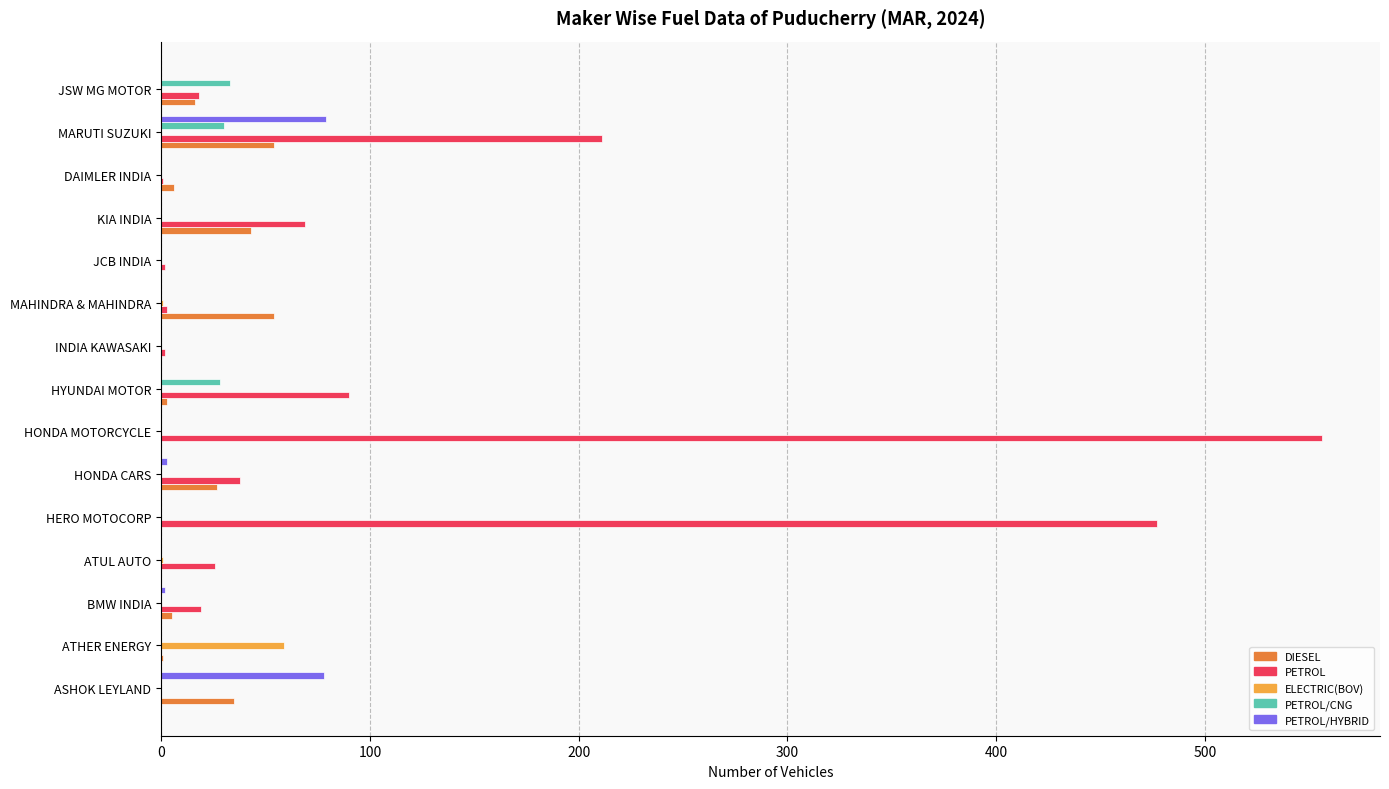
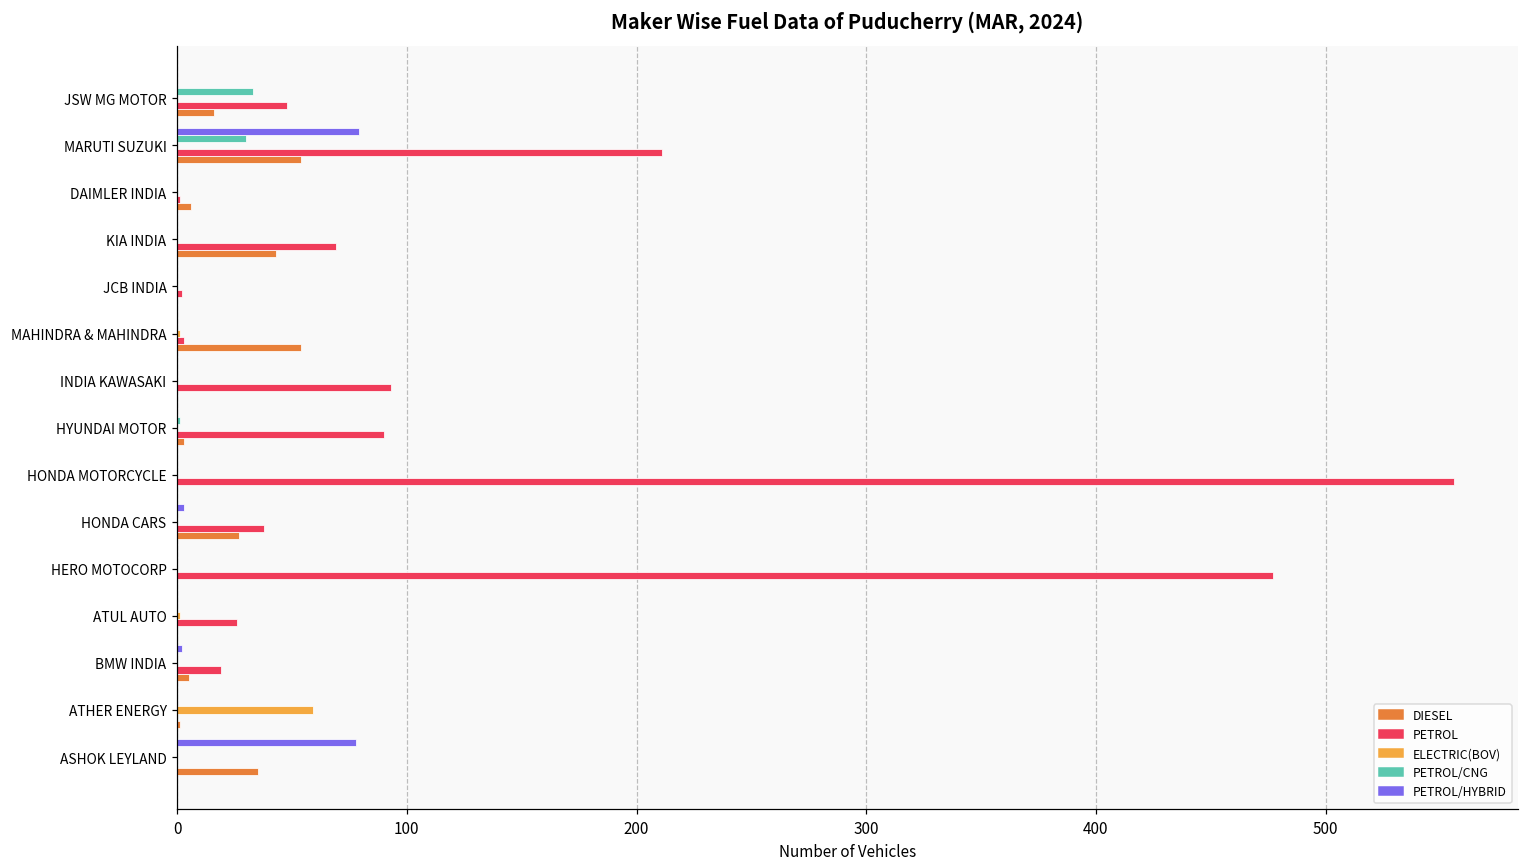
PETROL, JSW MG MOTOR: 18 -> 48
PETROL, INDIA KAWASAKI: 2 -> 93
PETROL/CNG, HYUNDAI MOTOR: 28 -> 1
